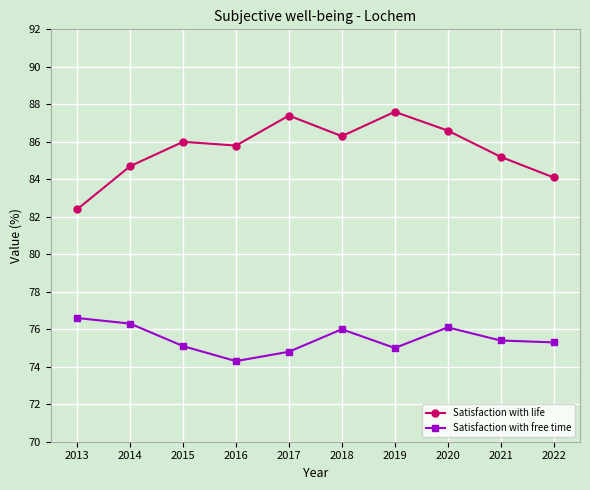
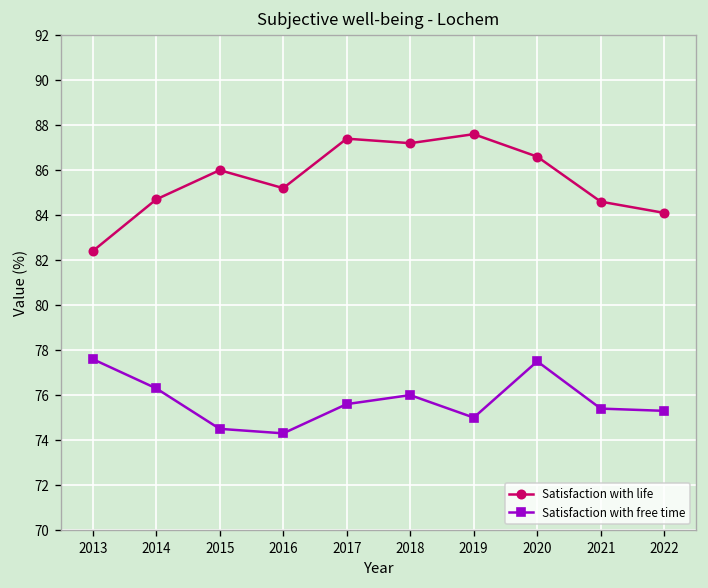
Satisfaction with free time, 2013: 76.6 -> 77.6
Satisfaction with free time, 2015: 75.1 -> 74.5
Satisfaction with life, 2016: 85.8 -> 85.2
Satisfaction with free time, 2017: 74.8 -> 75.6
Satisfaction with life, 2018: 86.3 -> 87.2
Satisfaction with free time, 2020: 76.1 -> 77.5
Satisfaction with life, 2021: 85.2 -> 84.6
